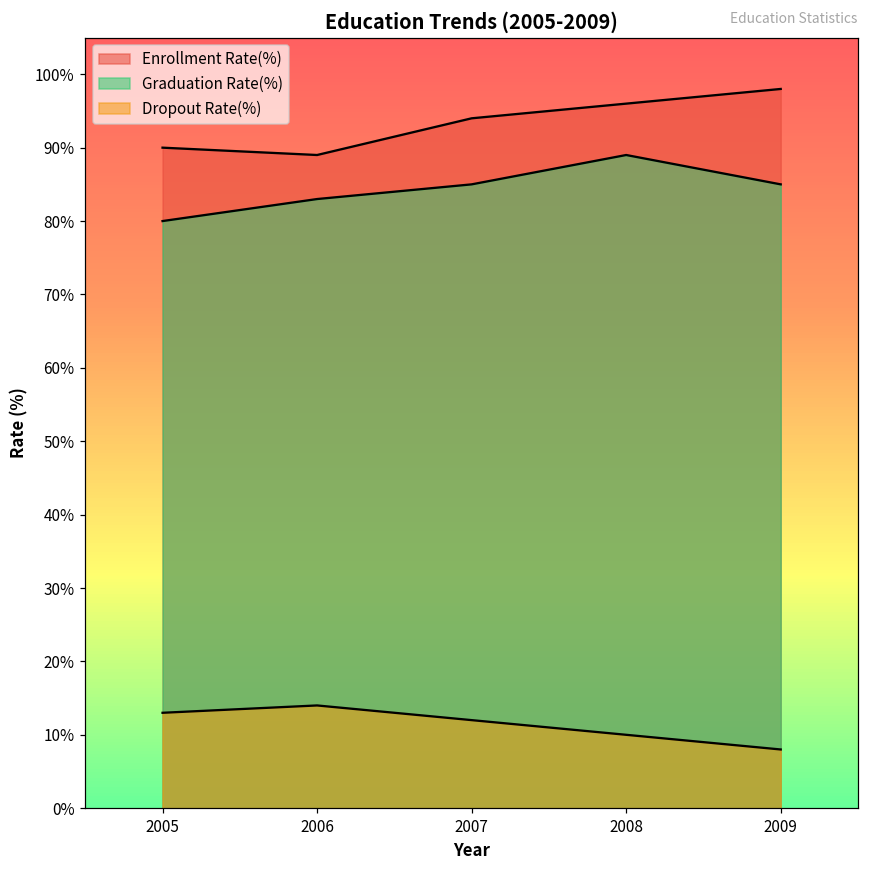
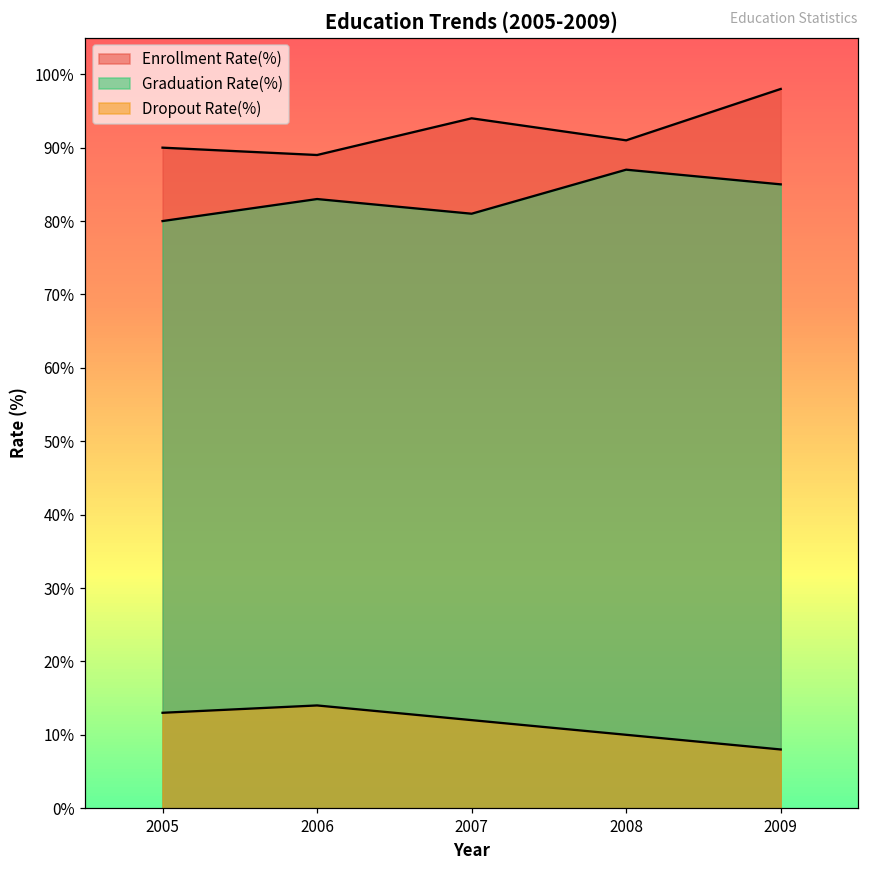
Graduation Rate(%), 2007: 85% -> 81%
Enrollment Rate(%), 2008: 96% -> 91%
Graduation Rate(%), 2008: 89% -> 87%
